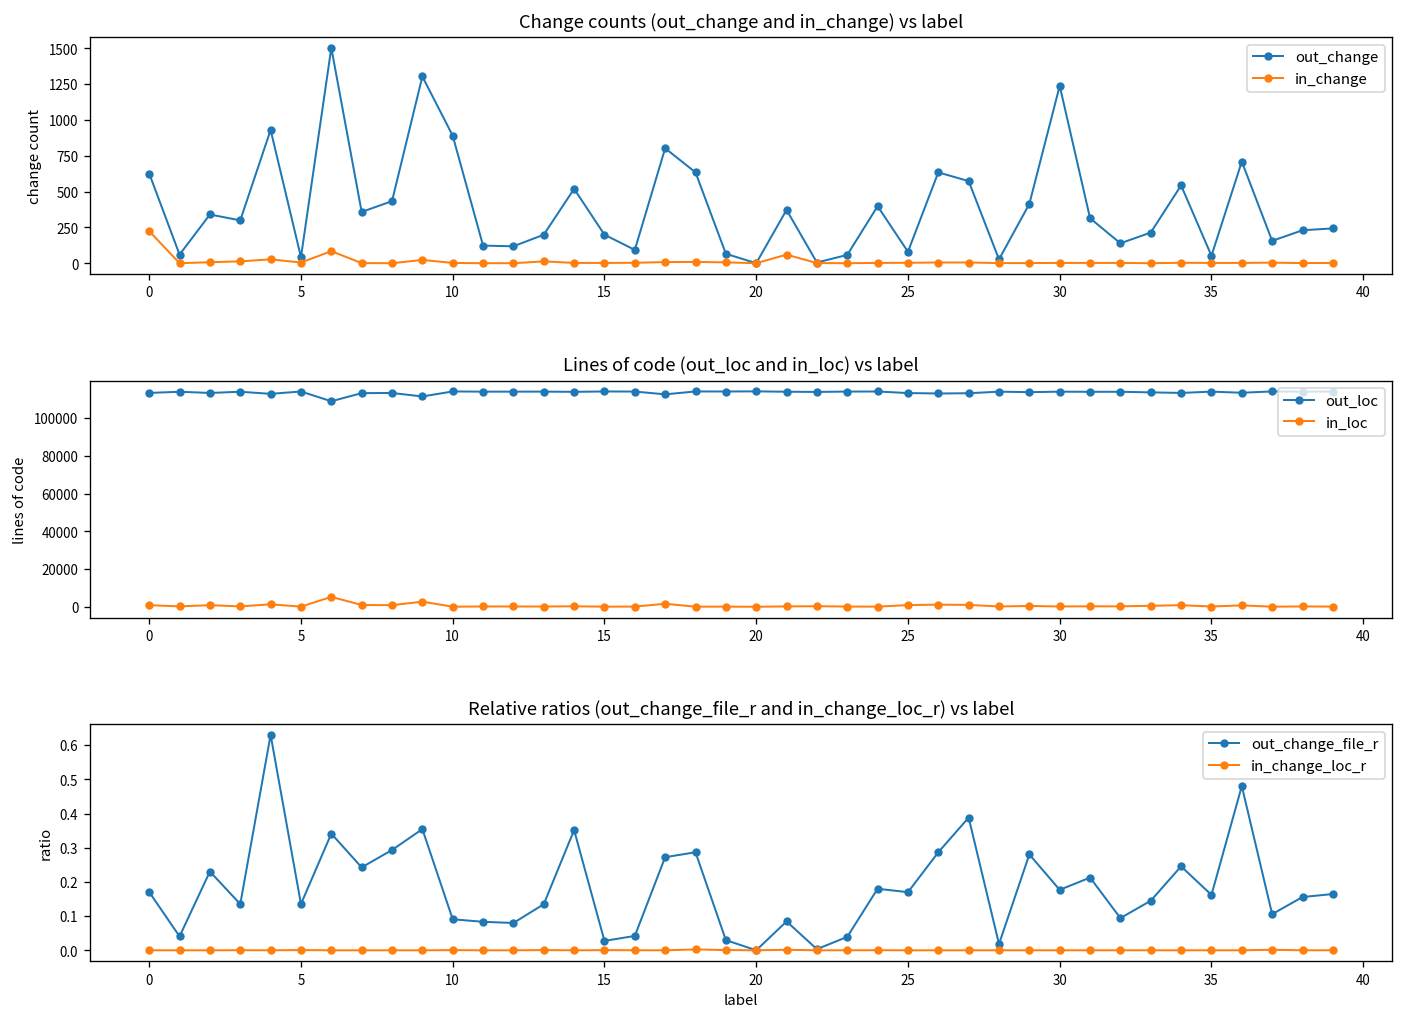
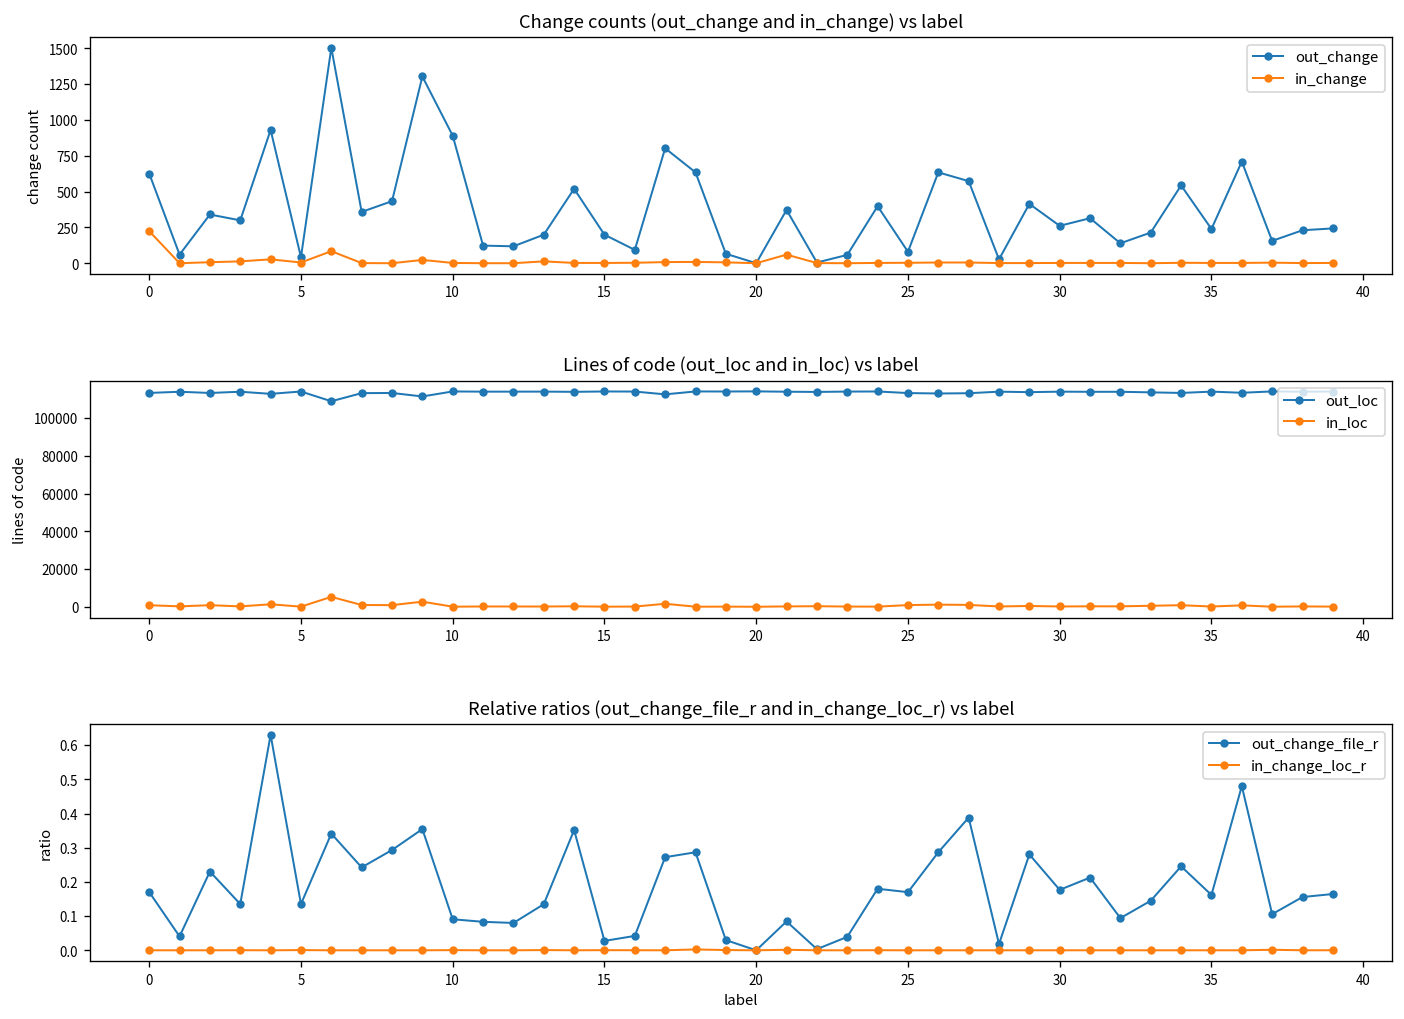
Change counts (out_change and in_change) vs label, out_change, 30: 1240 -> 260
Change counts (out_change and in_change) vs label, out_change, 35: 50 -> 240
